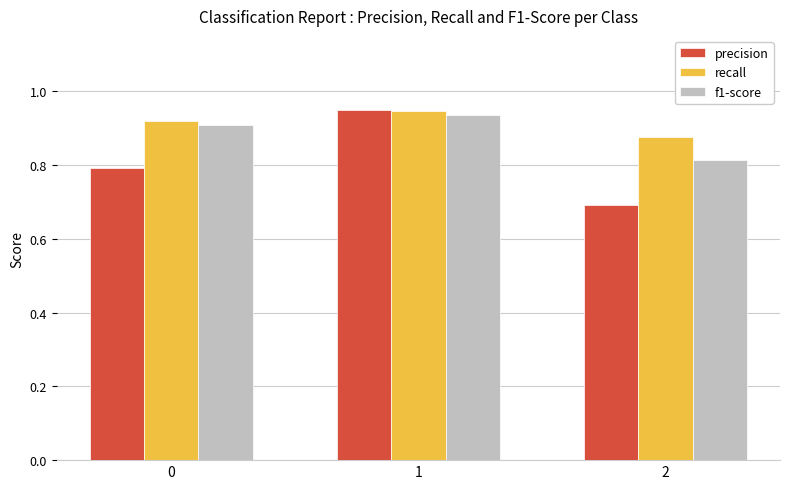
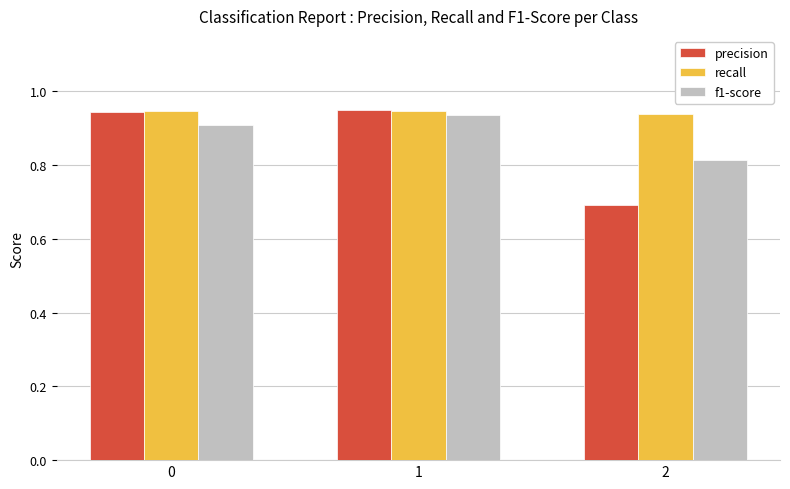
precision, 0: 0.79 -> 0.94
recall, 0: 0.92 -> 0.95
recall, 2: 0.87 -> 0.94
